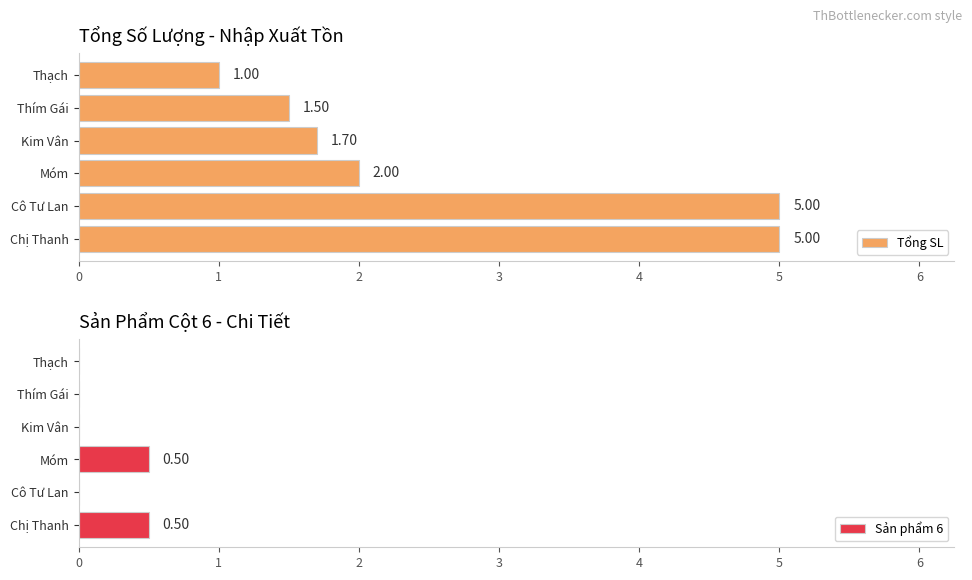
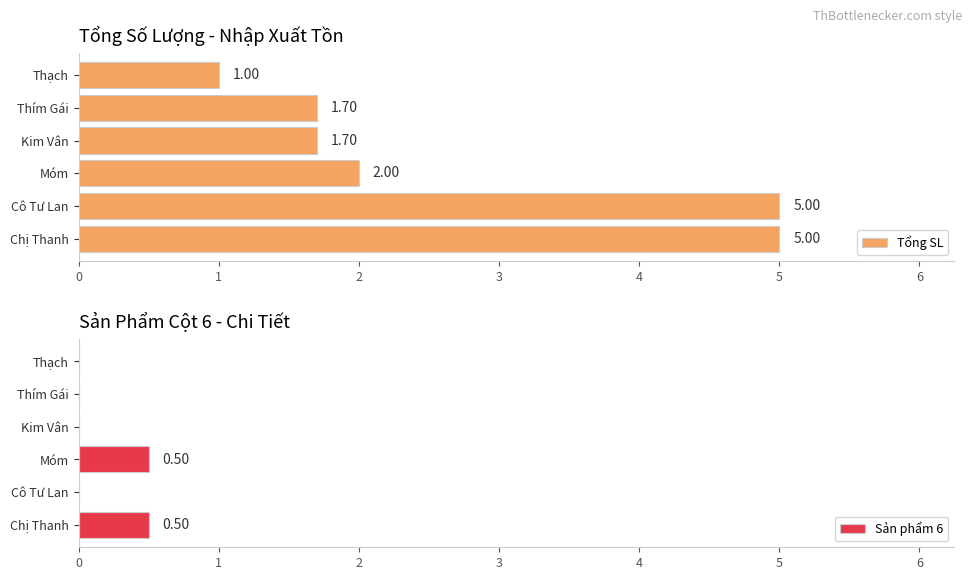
Tổng Số Lượng - Nhập Xuất Tồn, Thím Gái: 1.50 -> 1.70
